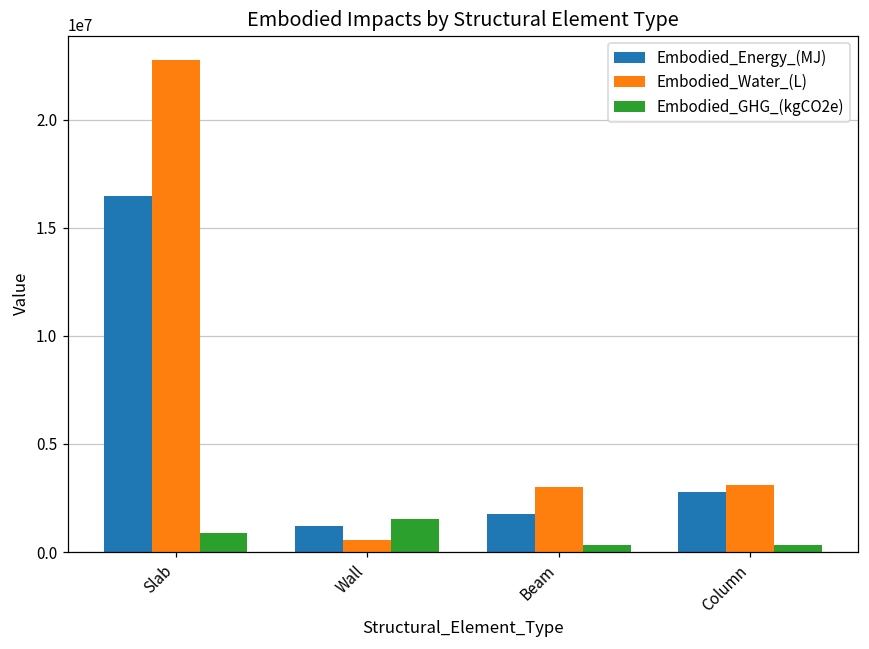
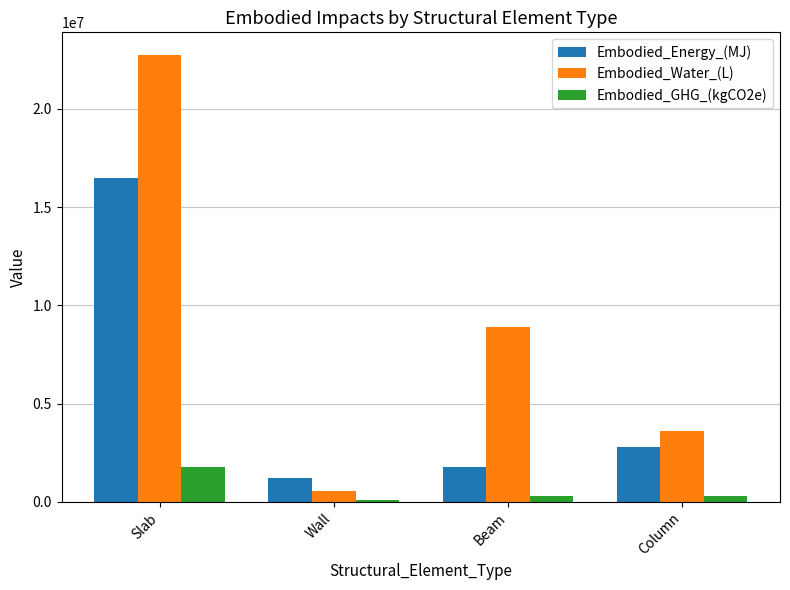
Embodied_GHG_(kgCO2e), Slab: 900000 -> 1800000
Embodied_GHG_(kgCO2e), Wall: 1500000 -> 100000
Embodied_Water_(L), Beam: 3000000 -> 8900000
Embodied_Water_(L), Column: 3100000 -> 3600000
